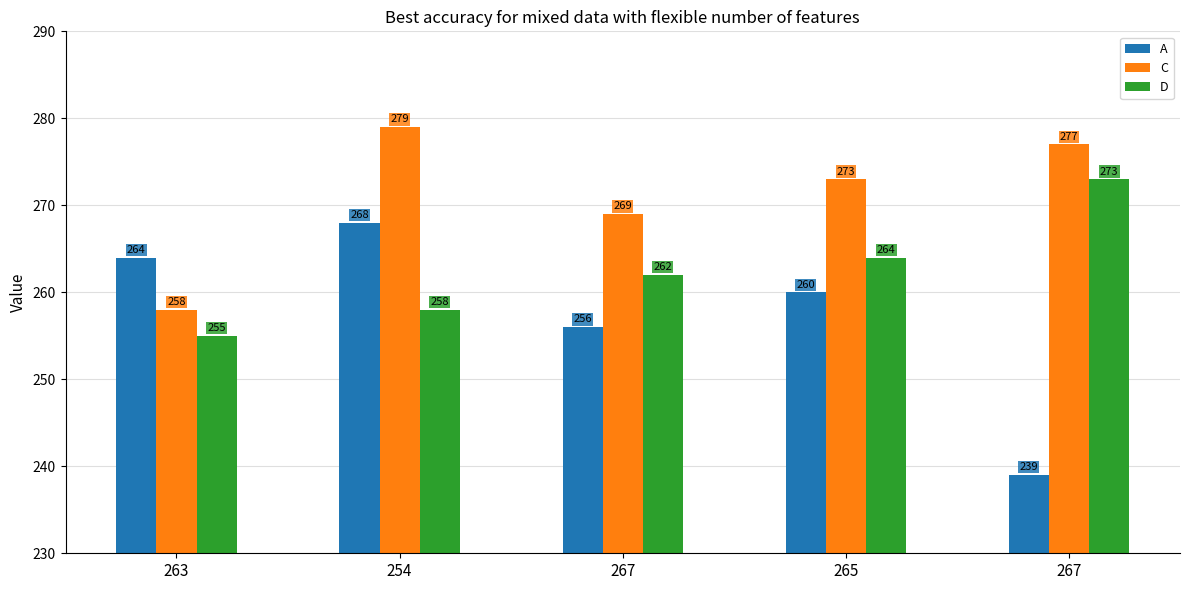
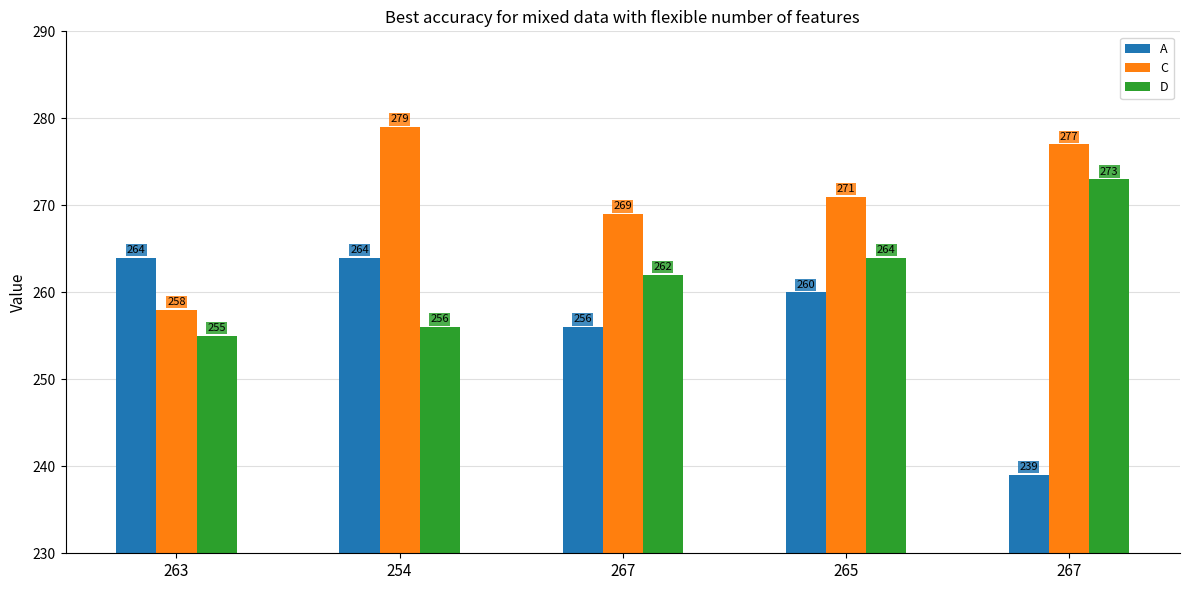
A, 254: 268 -> 264
D, 254: 258 -> 256
C, 265: 273 -> 271
